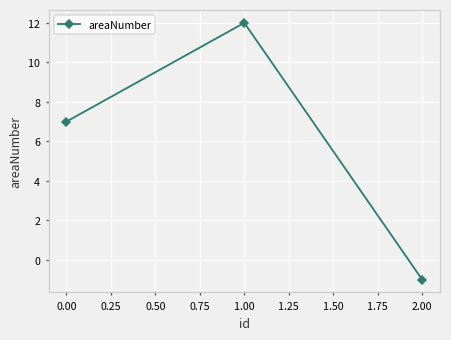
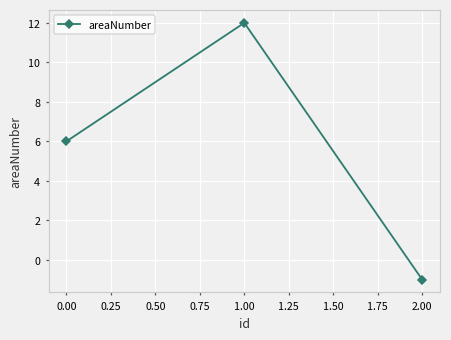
0.00: 7 -> 6
